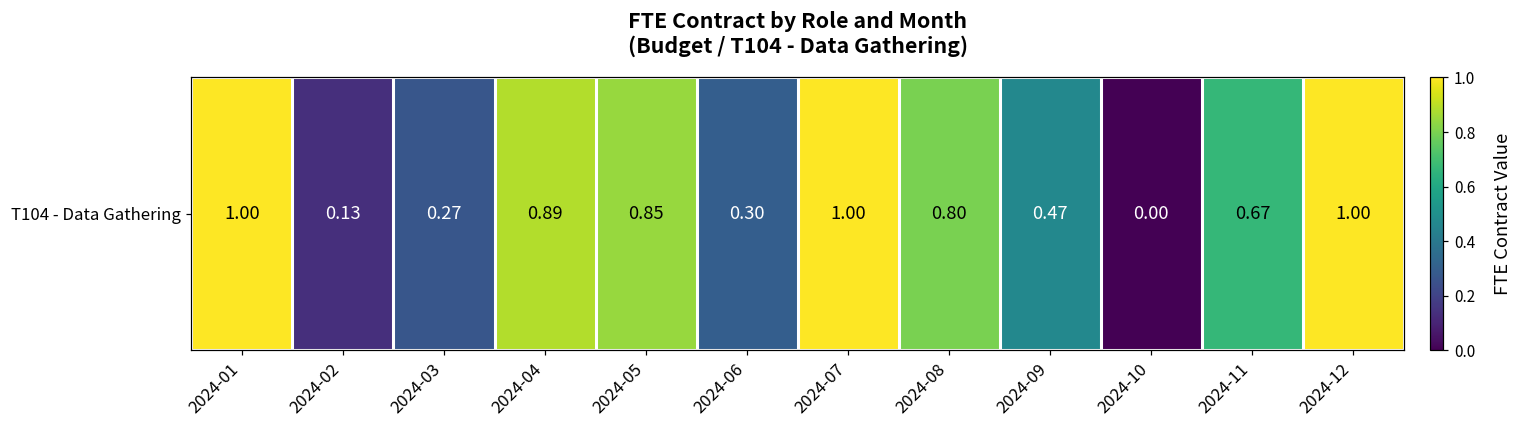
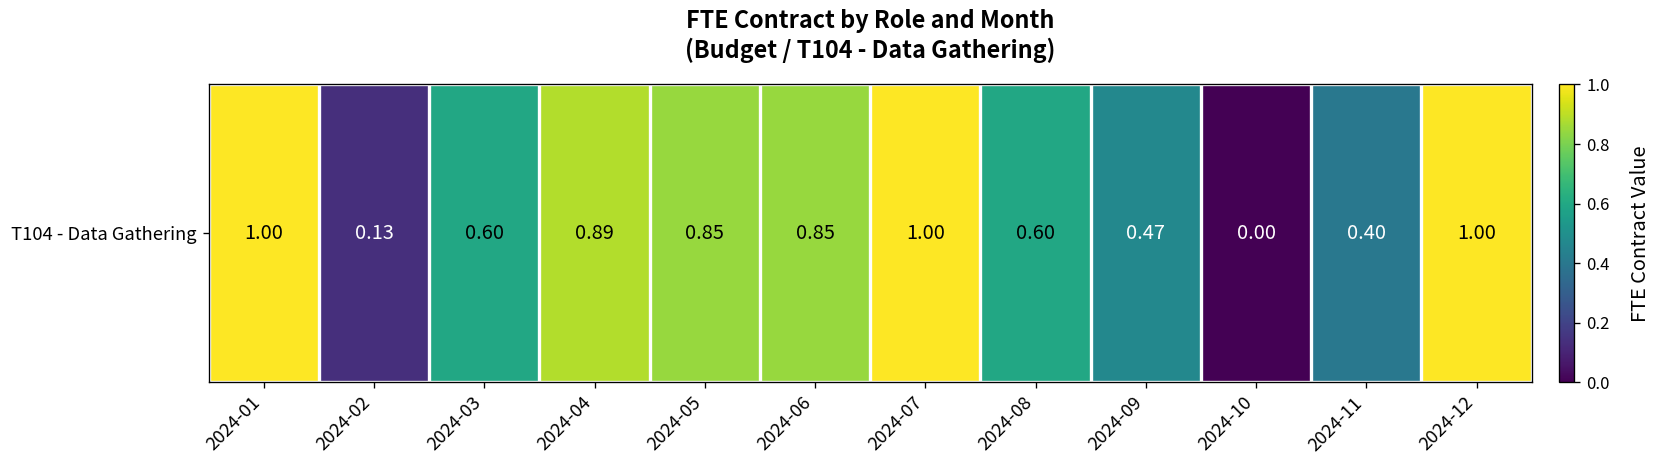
T104 - Data Gathering, 2024-03: 0.27 -> 0.60
T104 - Data Gathering, 2024-06: 0.30 -> 0.85
T104 - Data Gathering, 2024-08: 0.80 -> 0.60
T104 - Data Gathering, 2024-11: 0.67 -> 0.40
